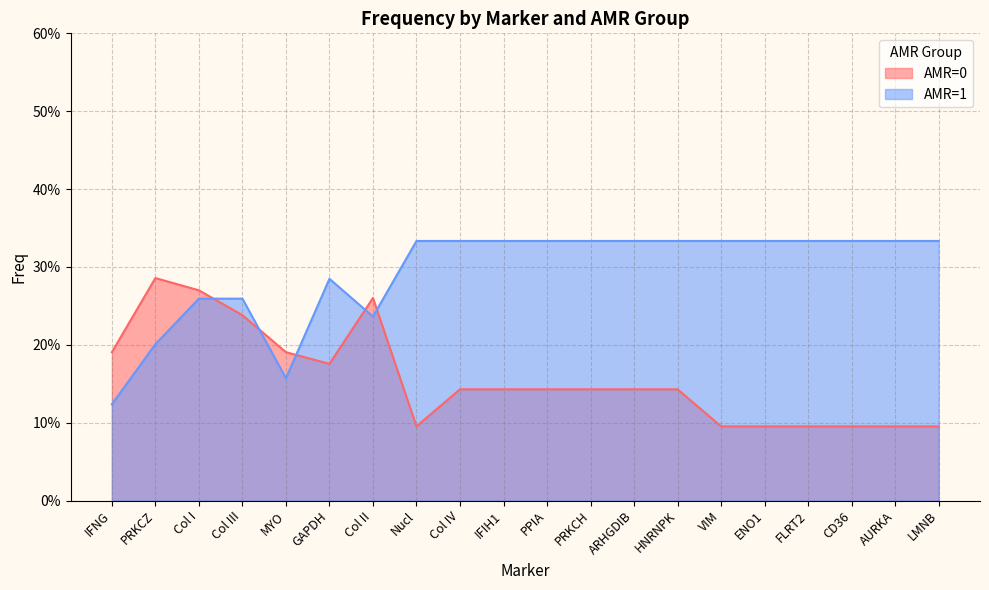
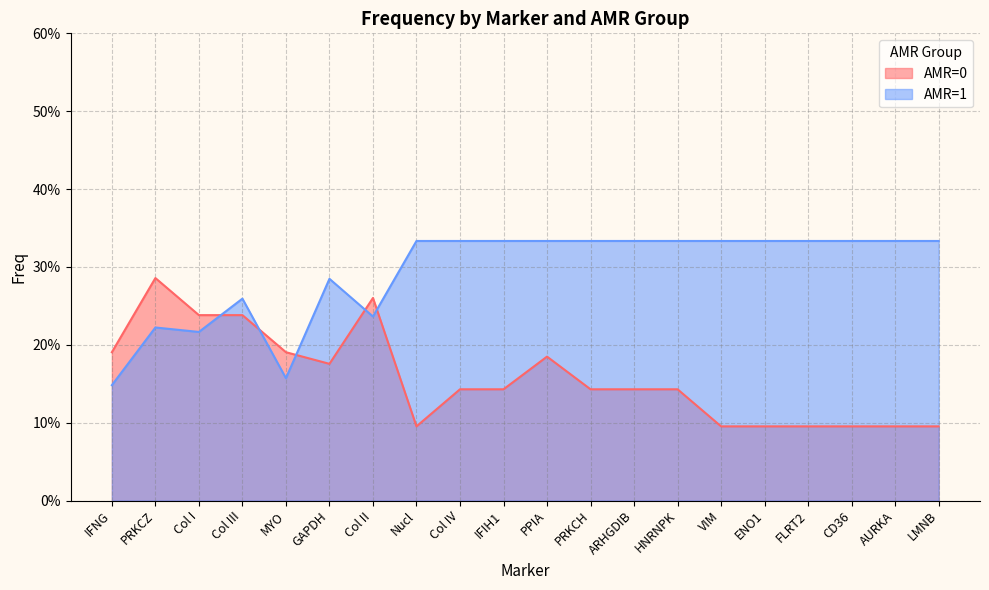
AMR=1, IFNG: 12% -> 15%
AMR=1, PRKCZ: 20% -> 22%
AMR=0, Col I: 27% -> 24%
AMR=1, Col I: 26% -> 22%
AMR=0, PPIA: 14% -> 18%
